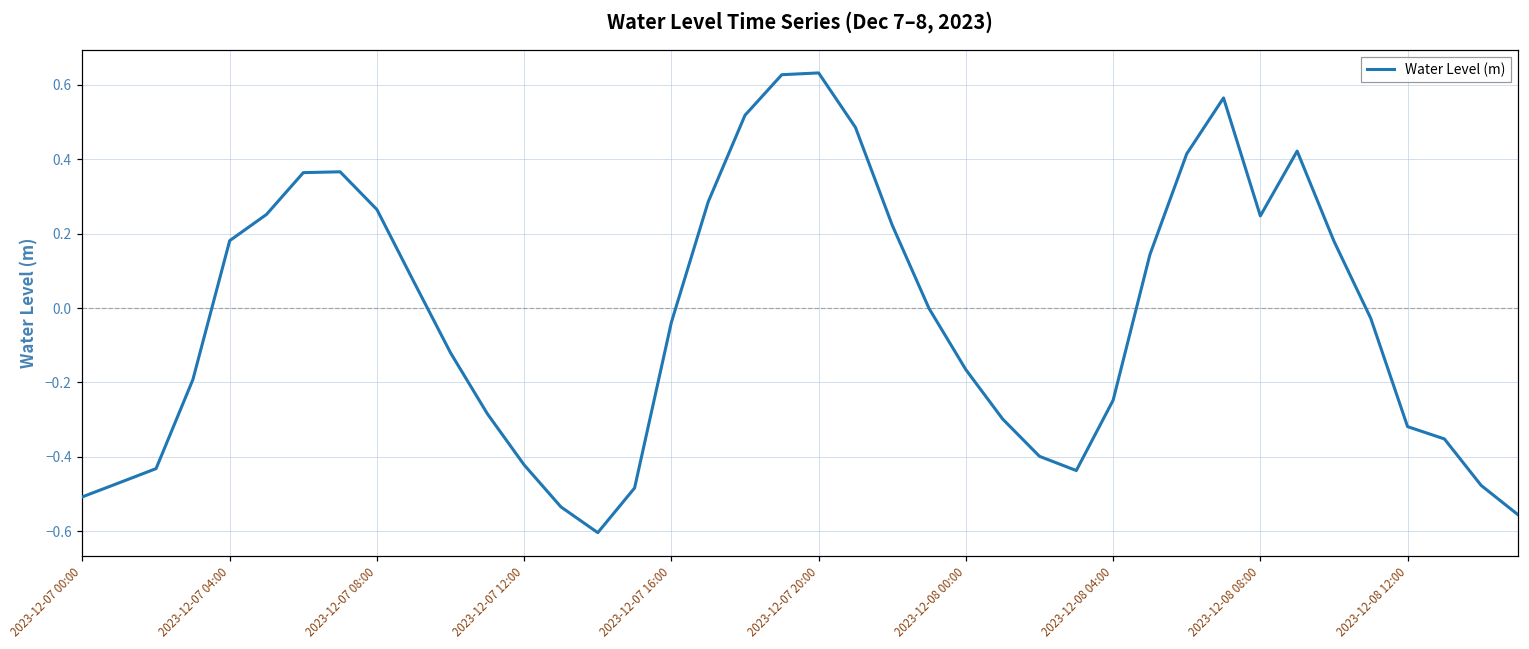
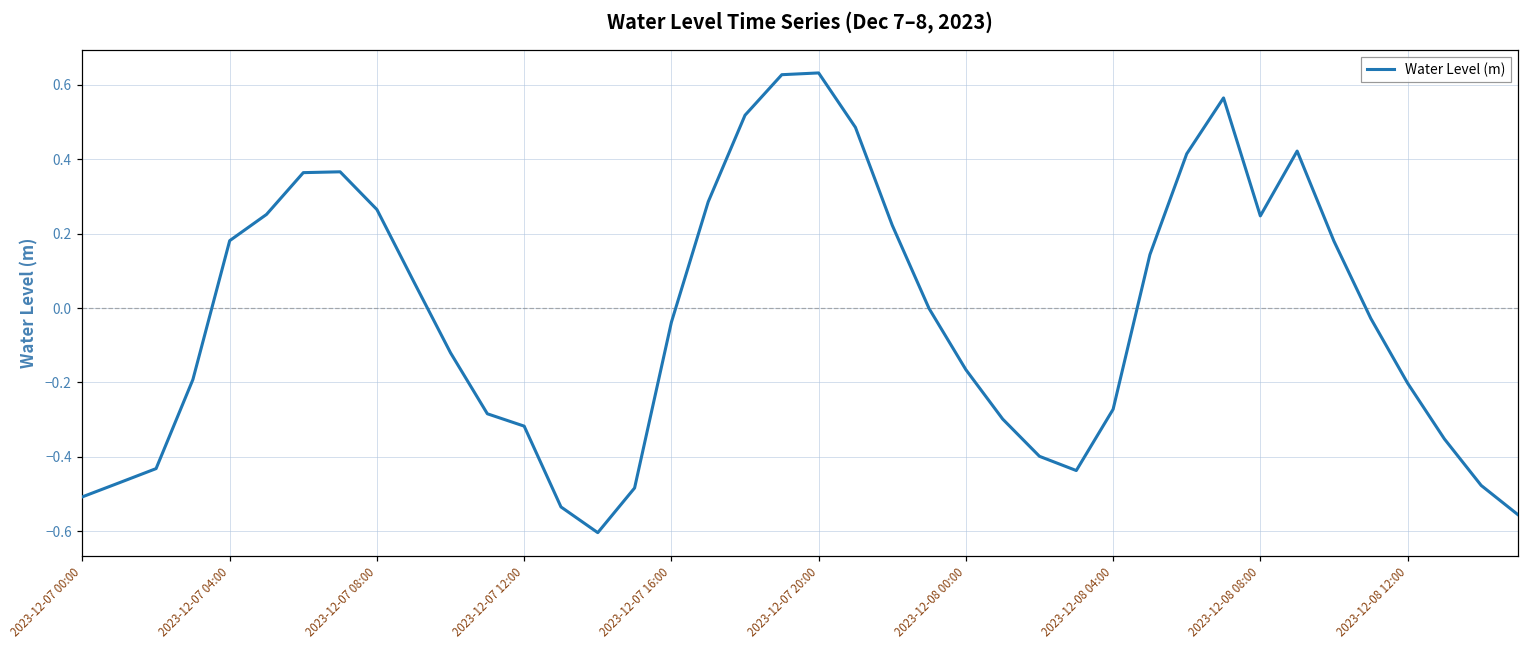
2023-12-07 12:00: -0.42 -> -0.32
2023-12-08 04:00: -0.25 -> -0.27
2023-12-08 12:00: -0.32 -> -0.20
